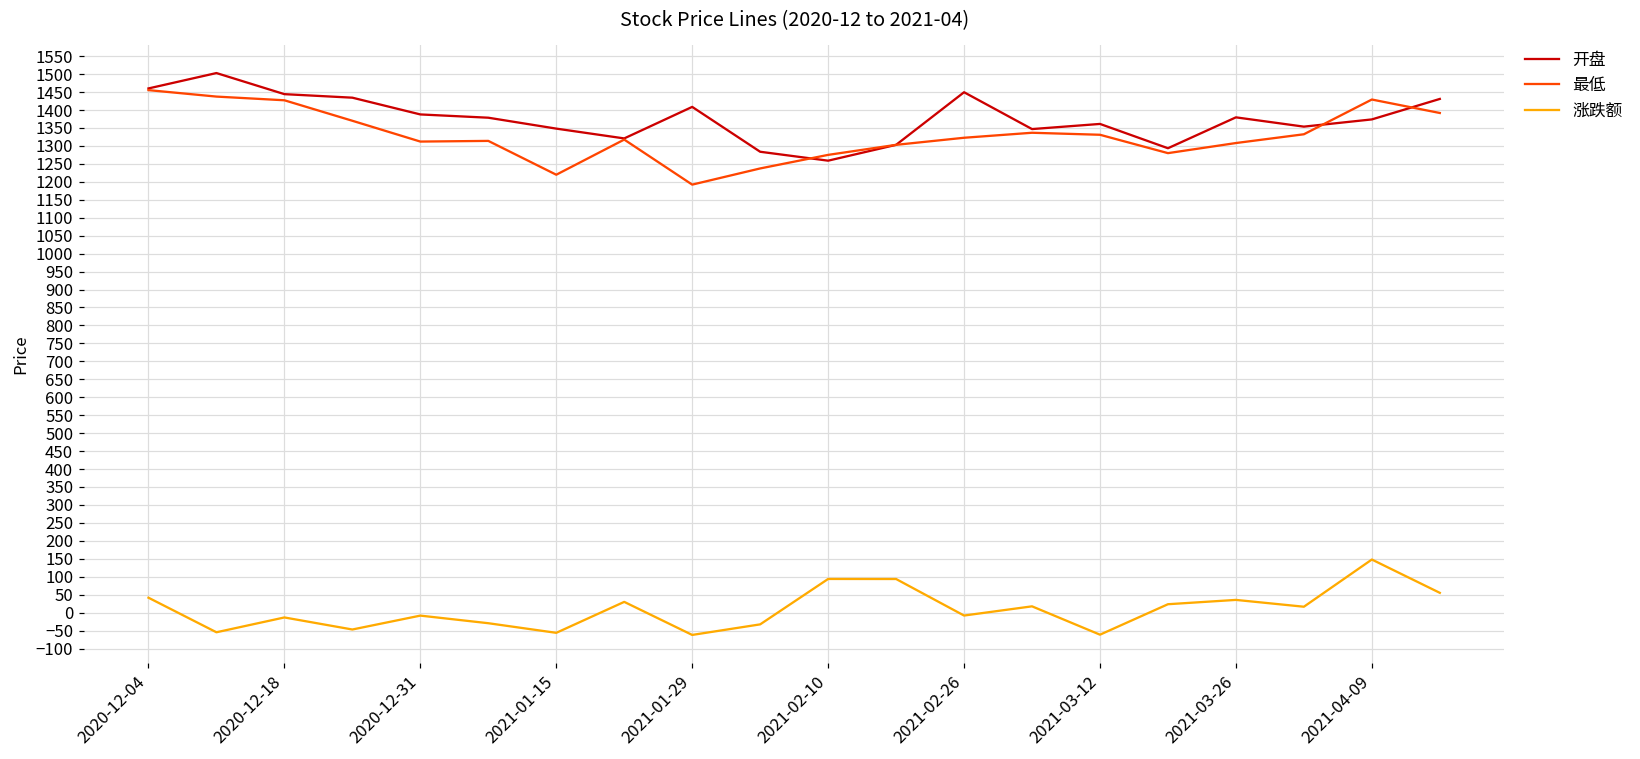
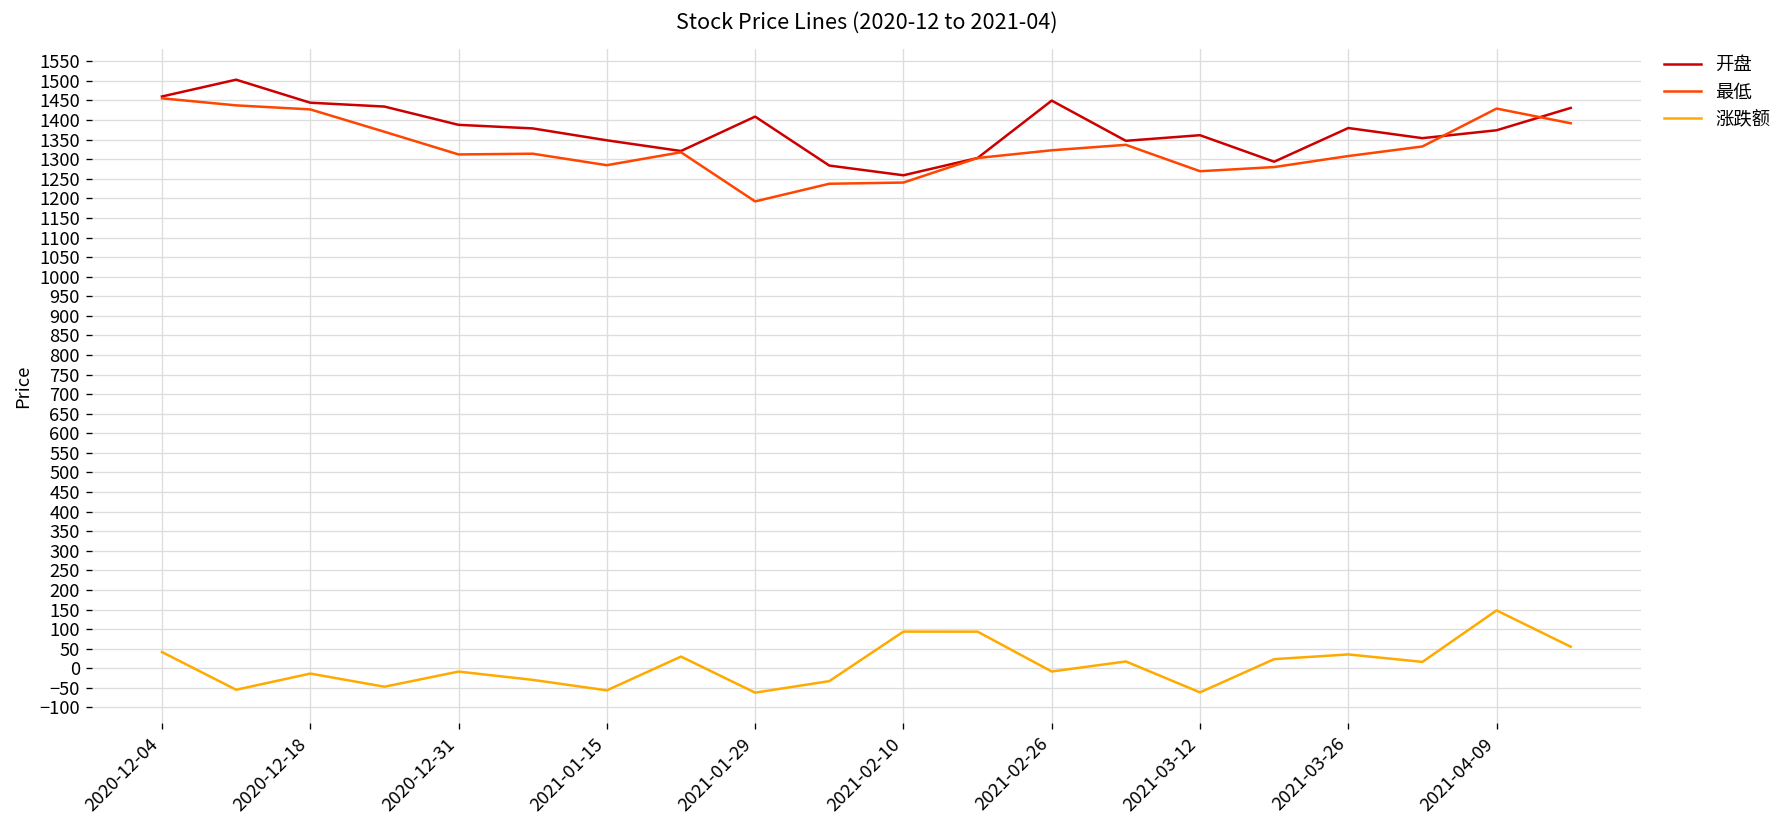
最低, 2021-01-15: 1220 -> 1280
最低, 2021-02-10: 1280 -> 1240
最低, 2021-03-12: 1330 -> 1270
